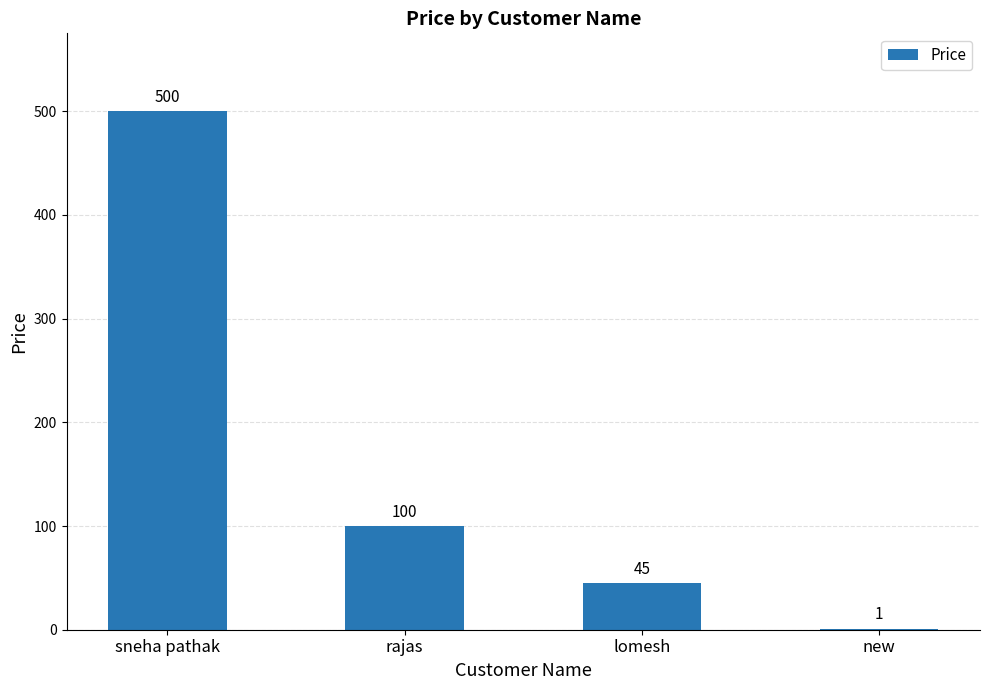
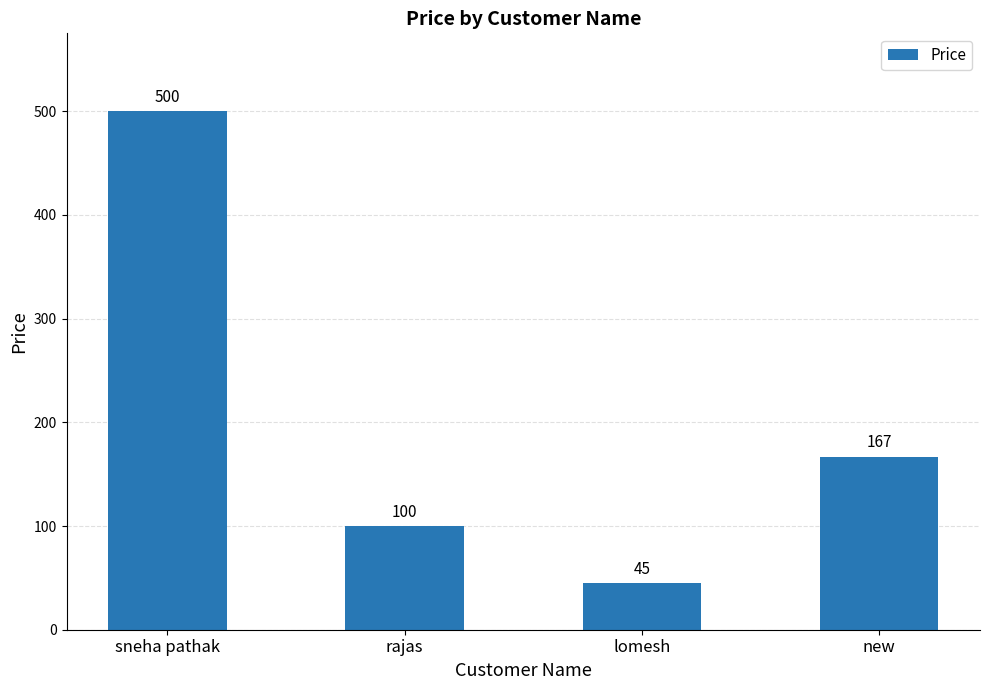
new: 1 -> 167
